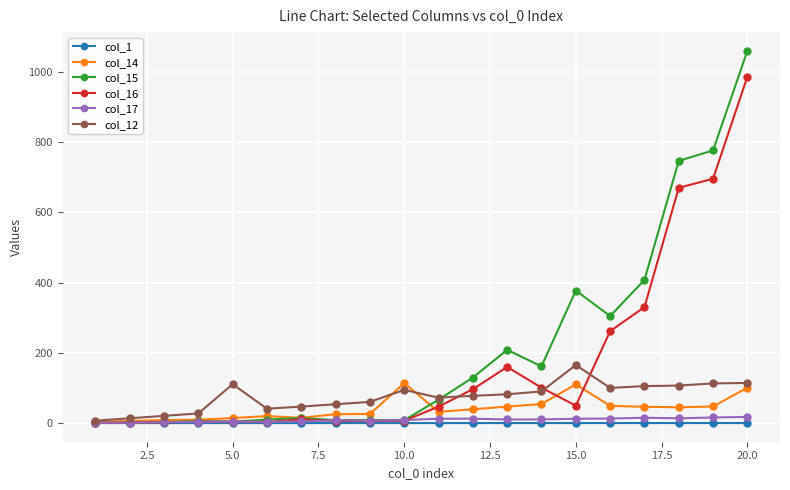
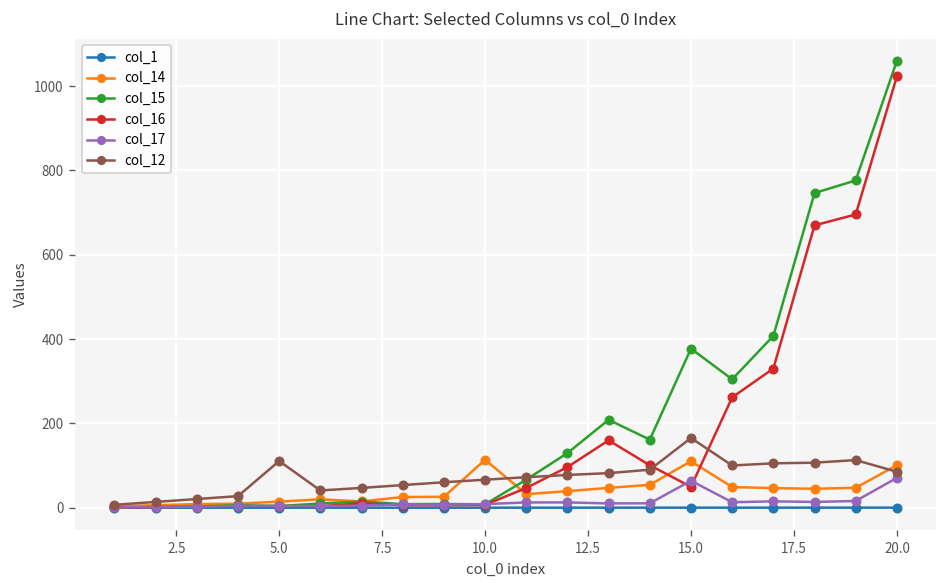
col_12, 10.0: 90 -> 70
col_17, 15.0: 10 -> 60
col_16, 20.0: 990 -> 1020
col_17, 20.0: 20 -> 70
col_12, 20.0: 110 -> 90
